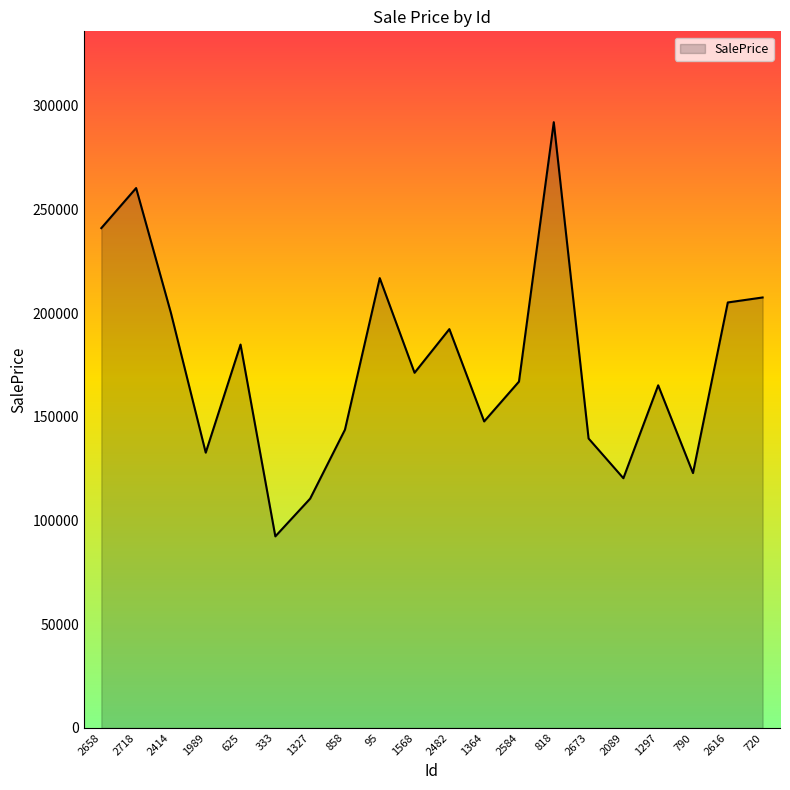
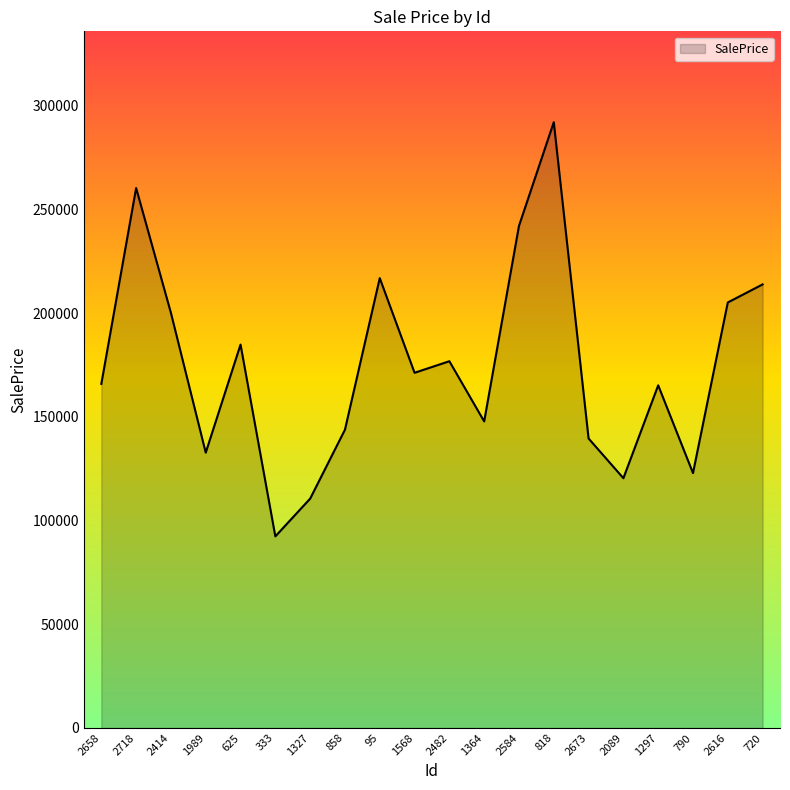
2658: 241000 -> 166000
2482: 192000 -> 177000
2584: 167000 -> 242000
720: 208000 -> 214000
